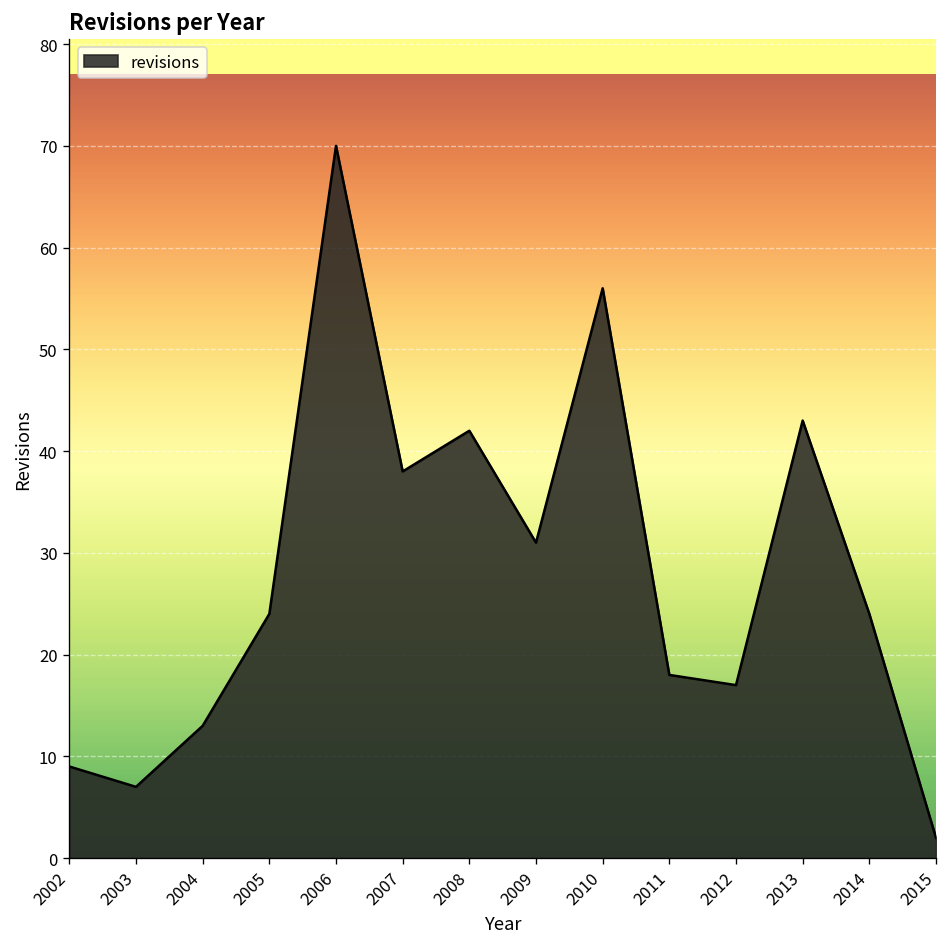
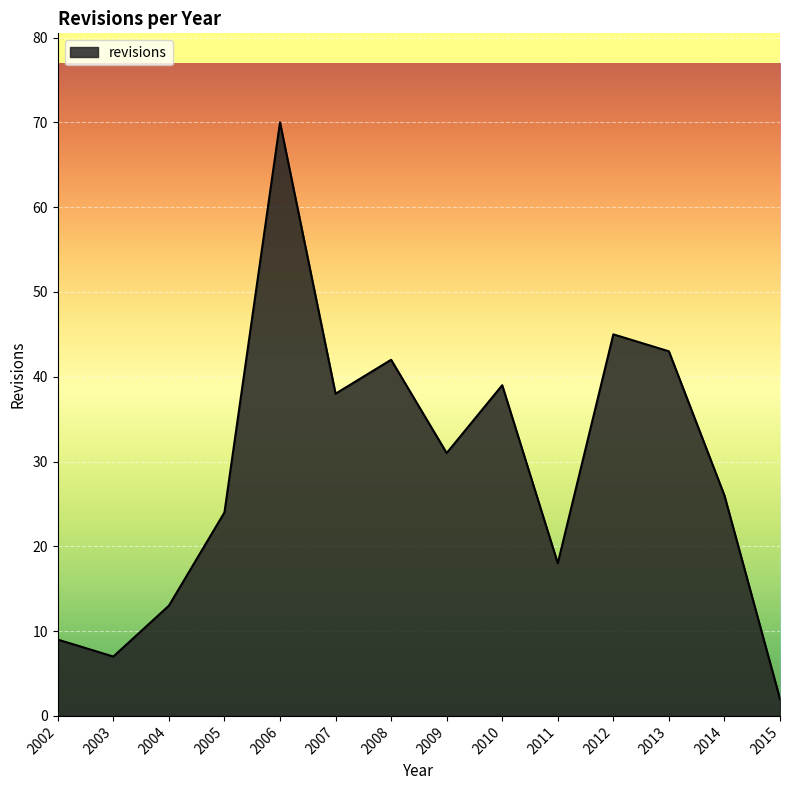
2010: 56 -> 39
2012: 17 -> 45
2014: 24 -> 26
